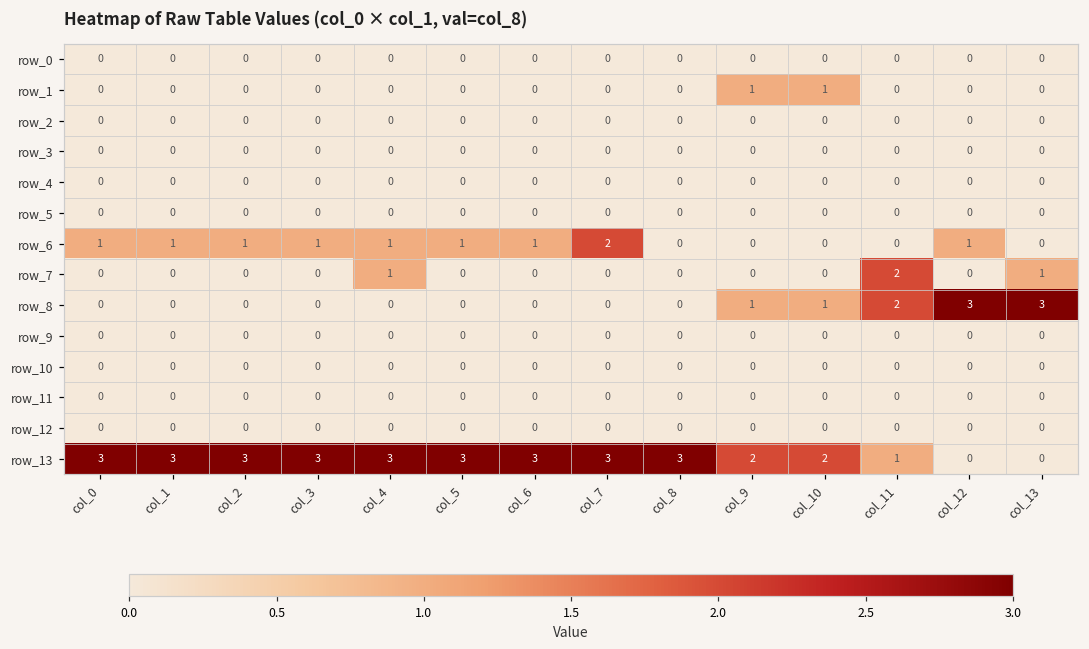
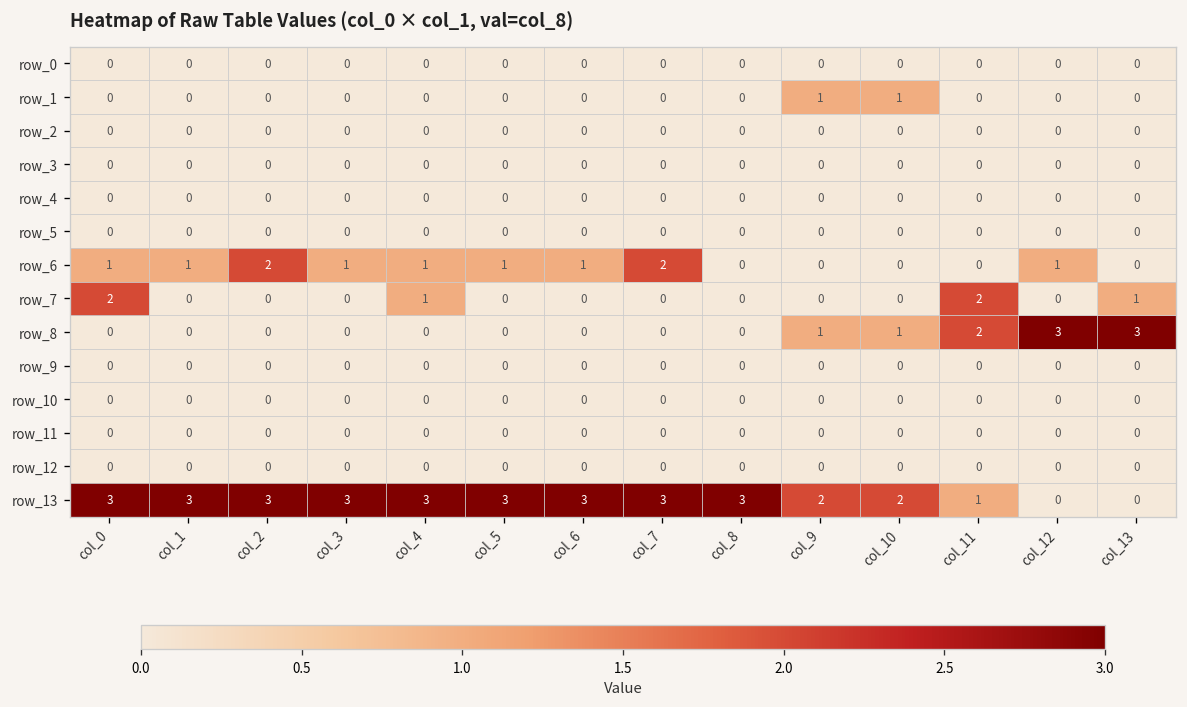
row_6, col_2: 1 -> 2
row_7, col_0: 0 -> 2
